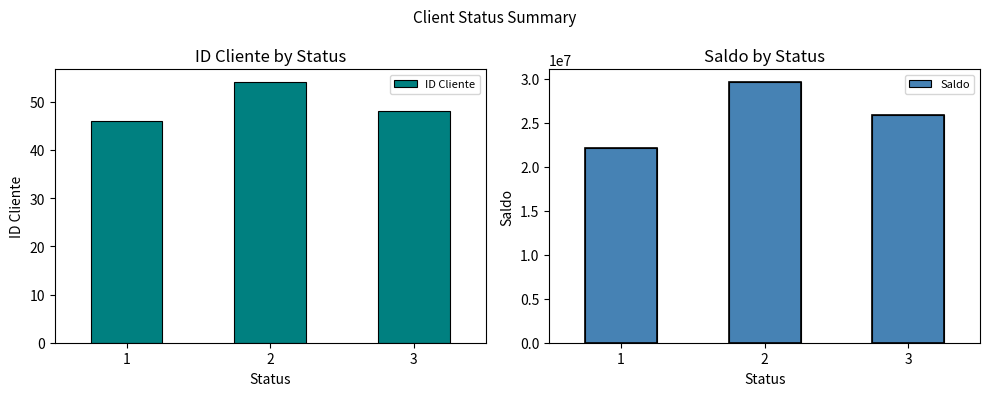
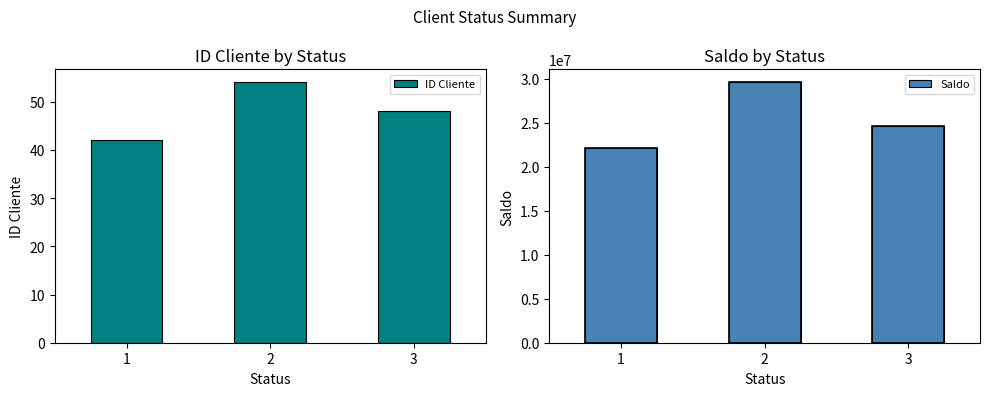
ID Cliente by Status, 1: 46 -> 42
Saldo by Status, 3: 26000000 -> 25000000
